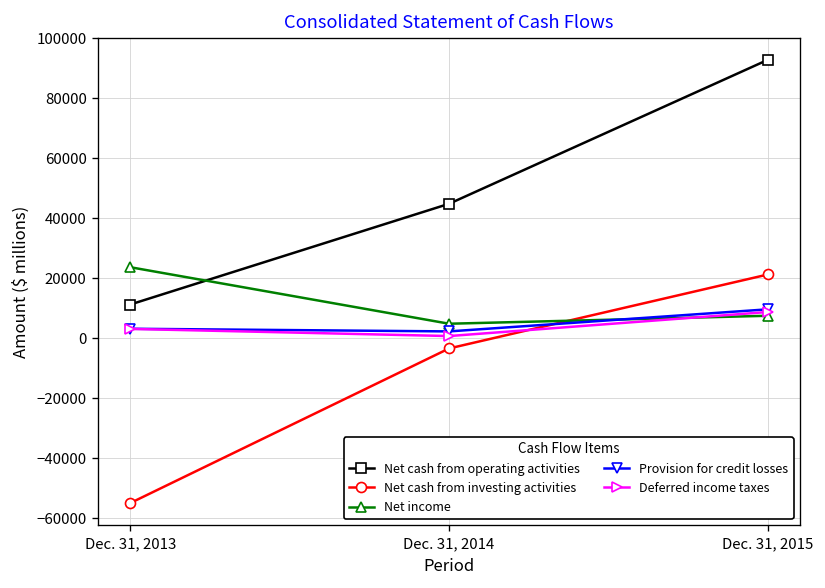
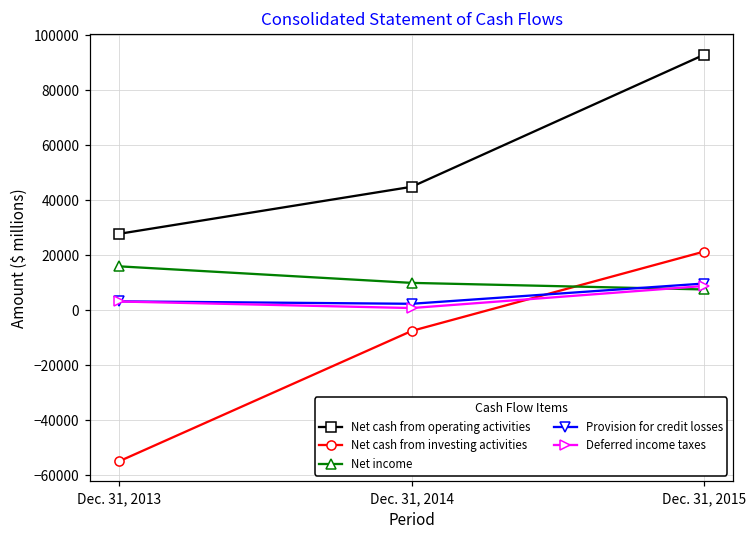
Net cash from operating activities, Dec. 31, 2013: 11000 -> 28000
Net income, Dec. 31, 2013: 24000 -> 16000
Net cash from investing activities, Dec. 31, 2014: -3000 -> -8000
Net income, Dec. 31, 2014: 5000 -> 10000
